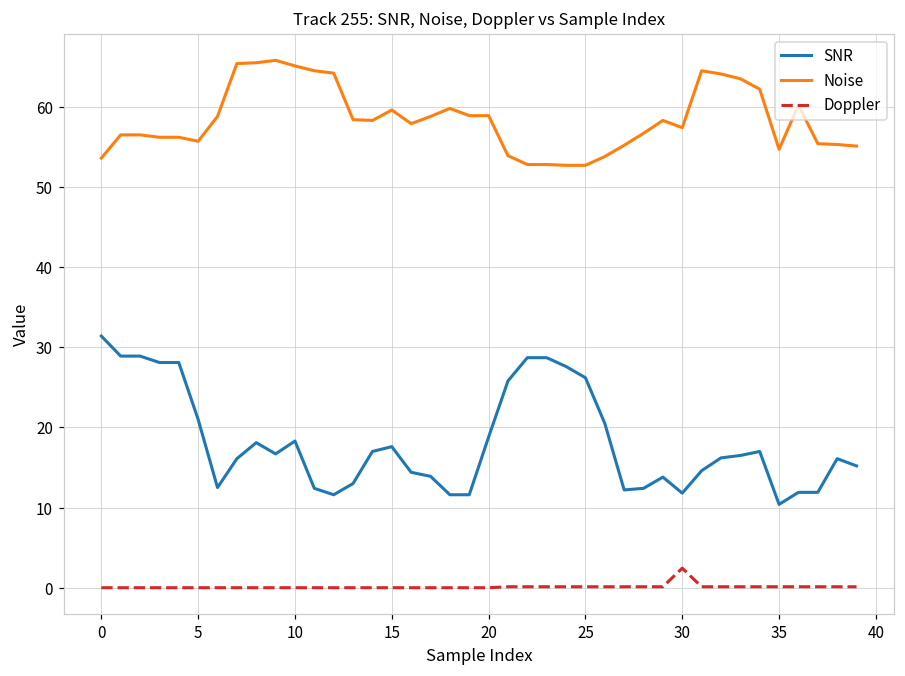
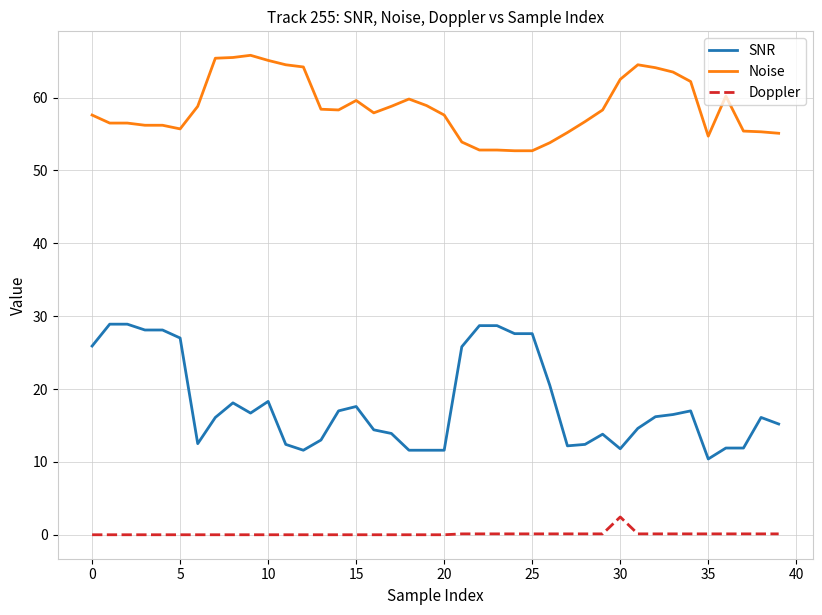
SNR, 0: 31 -> 26
Noise, 0: 54 -> 58
SNR, 5: 21 -> 27
SNR, 20: 19 -> 12
Noise, 20: 59 -> 58
SNR, 25: 26 -> 28
Noise, 30: 57 -> 63
